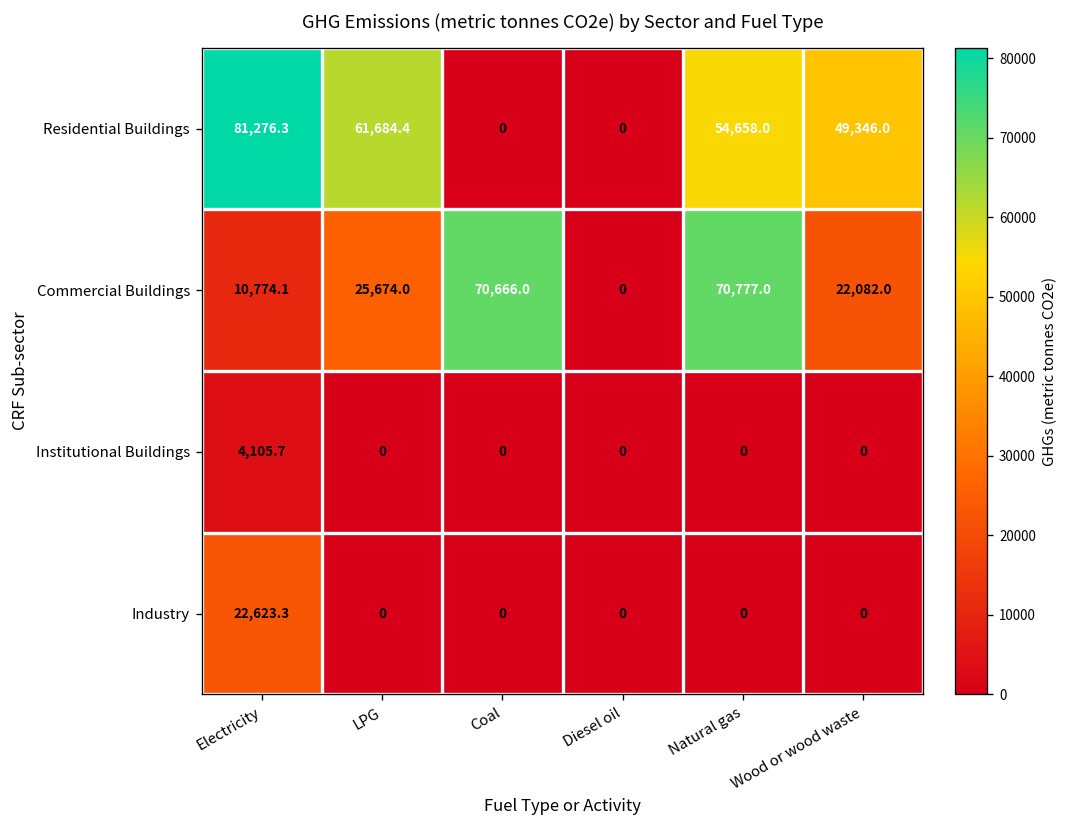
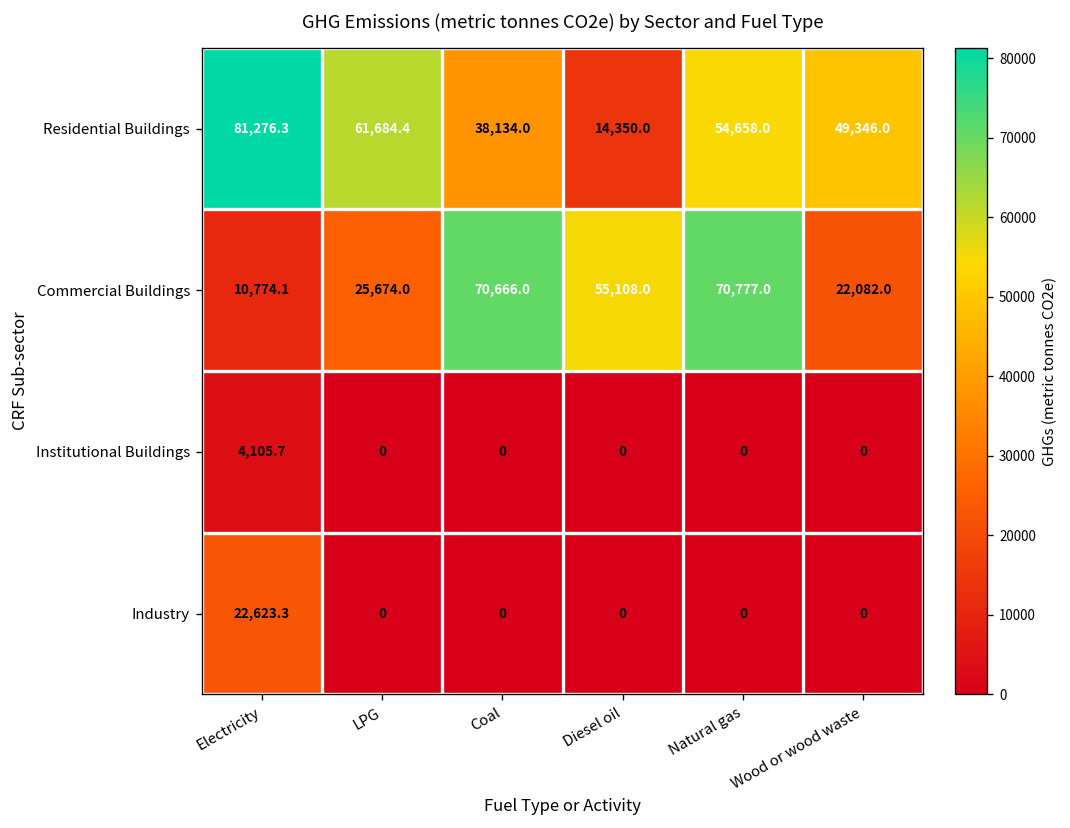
Residential Buildings, Coal: 0 -> 38,134.0
Residential Buildings, Diesel oil: 0 -> 14,350.0
Commercial Buildings, Diesel oil: 0 -> 55,108.0
